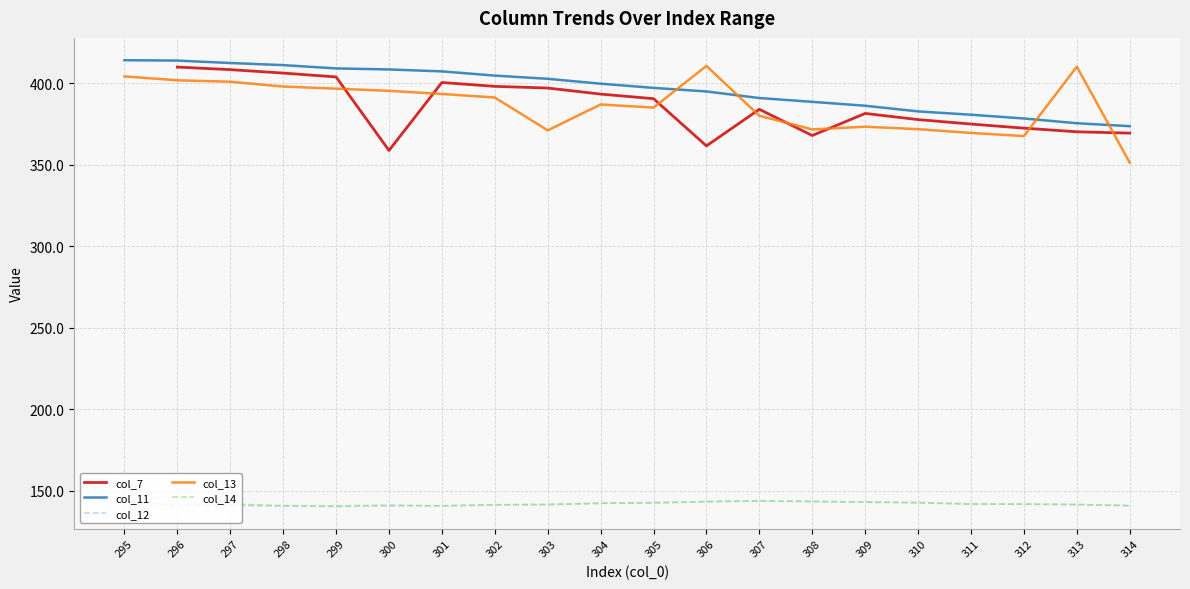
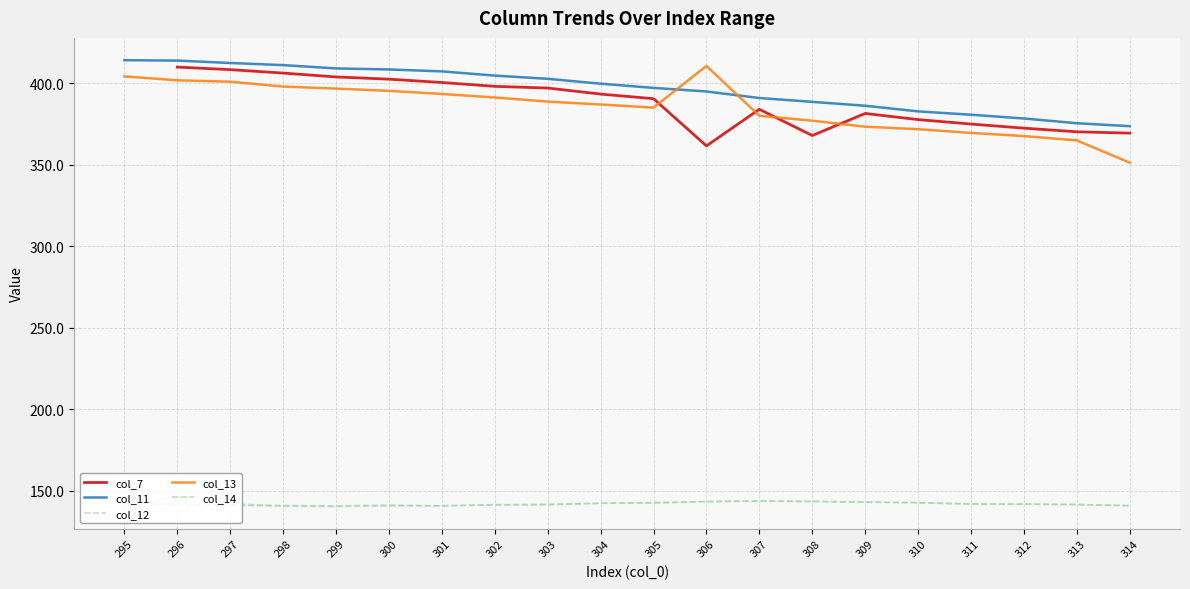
col_7, 300: 359 -> 402
col_13, 303: 371 -> 389
col_13, 308: 372 -> 377
col_13, 313: 410 -> 365
